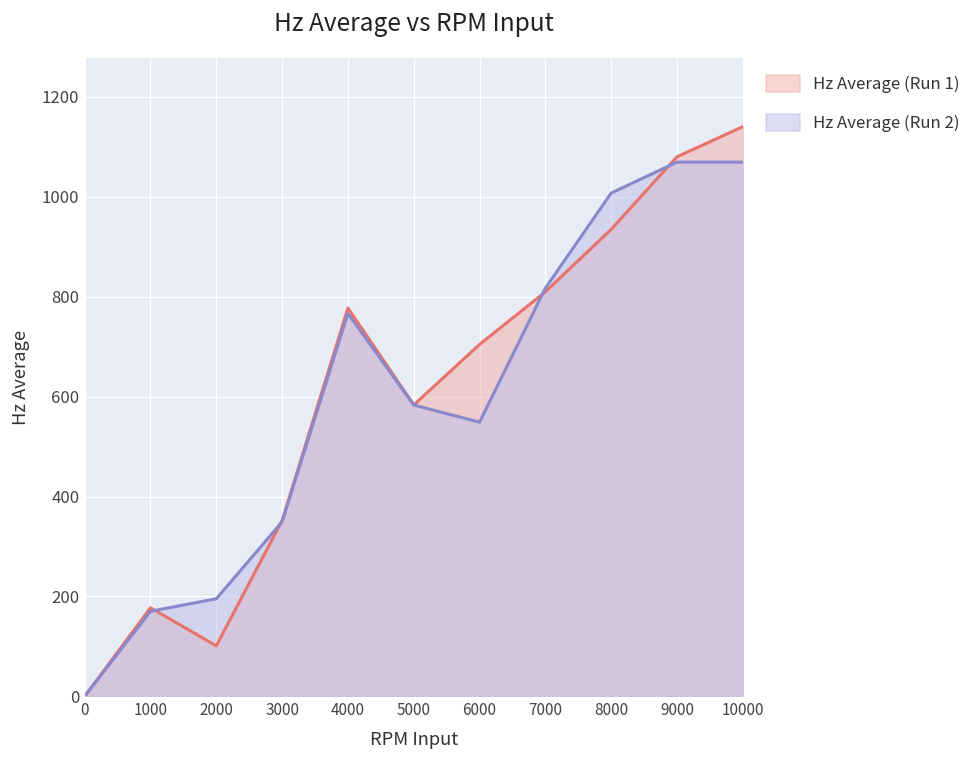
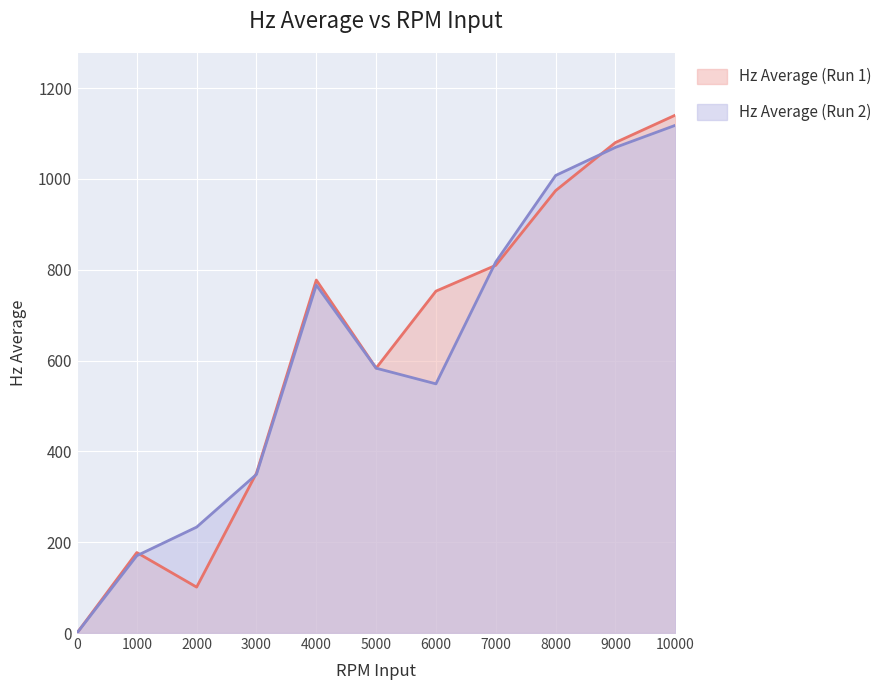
Hz Average (Run 2), 2000: 200 -> 230
Hz Average (Run 1), 6000: 700 -> 750
Hz Average (Run 1), 8000: 930 -> 970
Hz Average (Run 2), 10000: 1070 -> 1120
